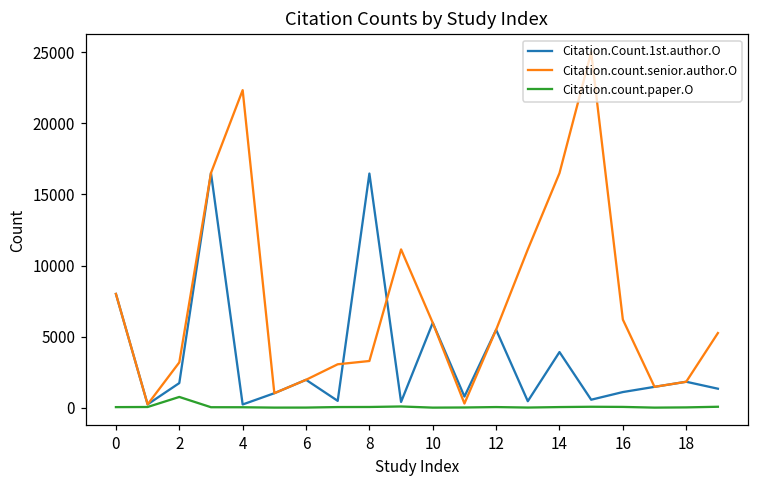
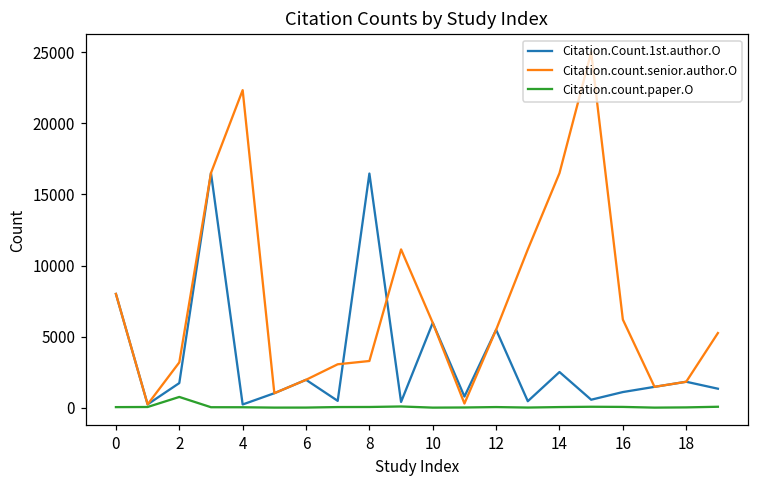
Citation.Count.1st.author.O, 14: 3900 -> 2500
